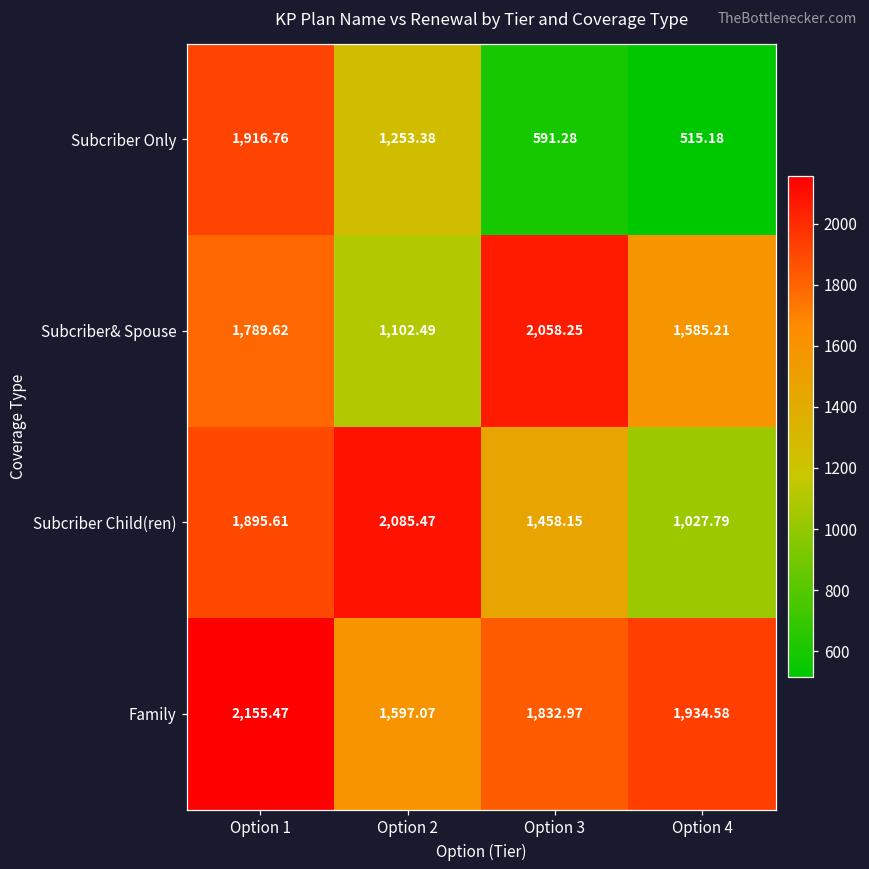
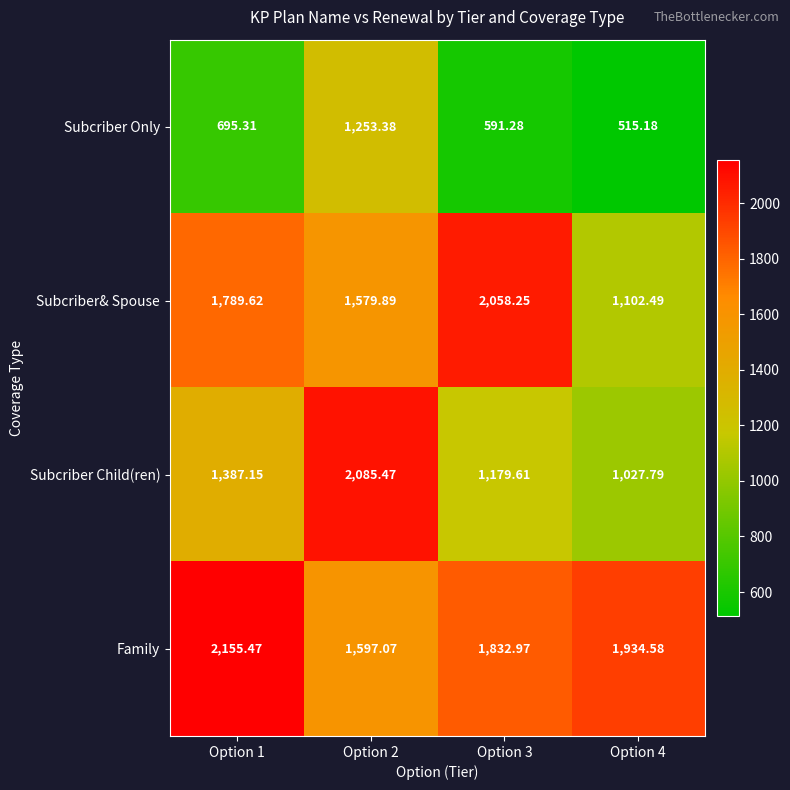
Subcriber Only, Option 1: 1,916.76 -> 695.31
Subcriber& Spouse, Option 2: 1,102.49 -> 1,579.89
Subcriber& Spouse, Option 4: 1,585.21 -> 1,102.49
Subcriber Child(ren), Option 1: 1,895.61 -> 1,387.15
Subcriber Child(ren), Option 3: 1,458.15 -> 1,179.61
